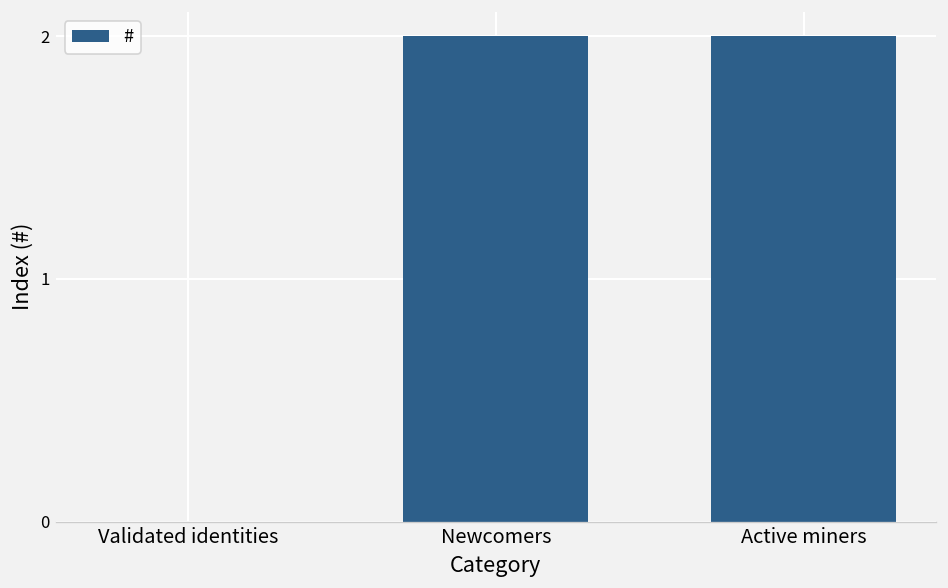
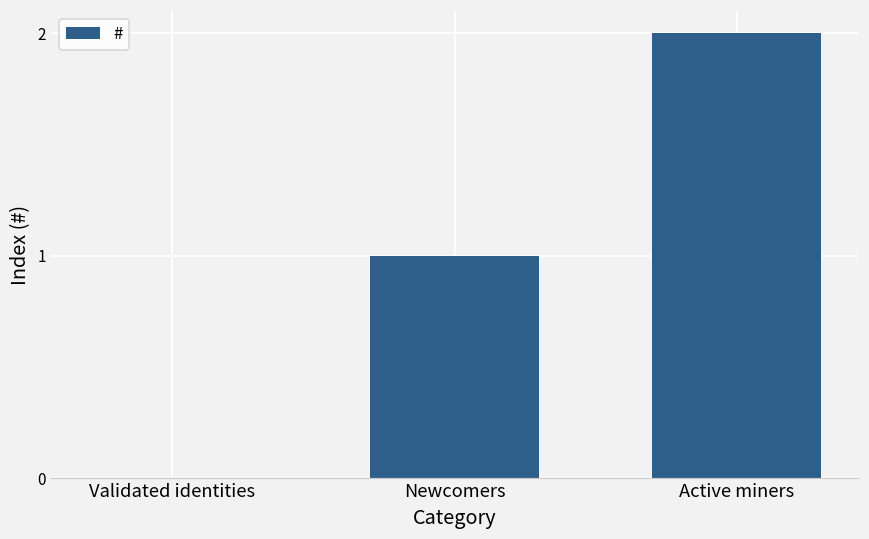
Newcomers: 2 -> 1
